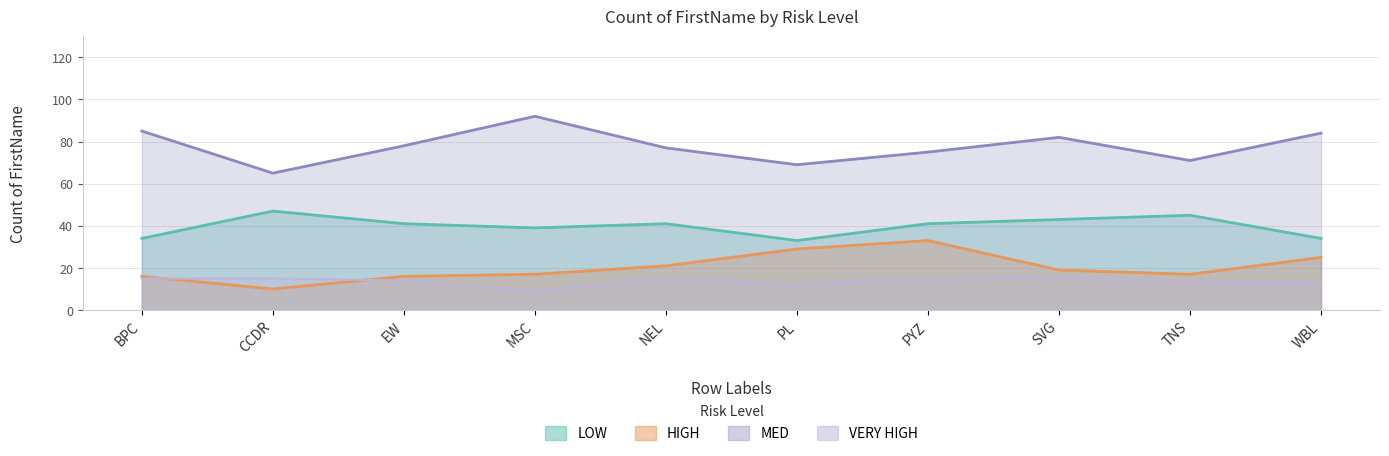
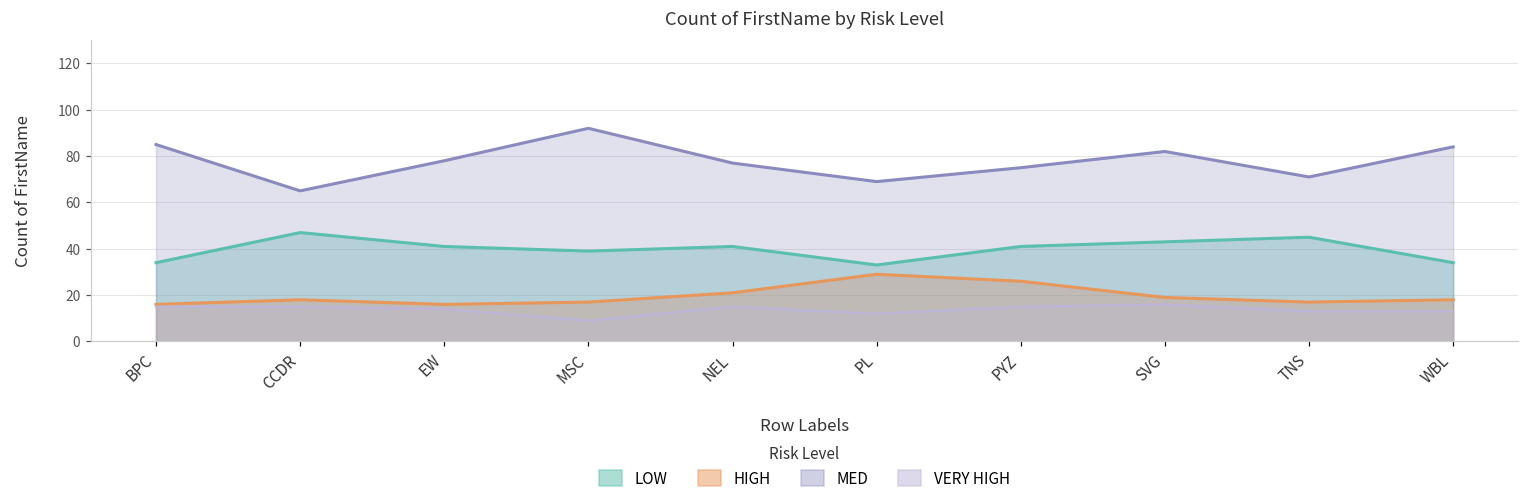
HIGH, CCDR: 10 -> 18
HIGH, PYZ: 33 -> 26
HIGH, WBL: 25 -> 18
